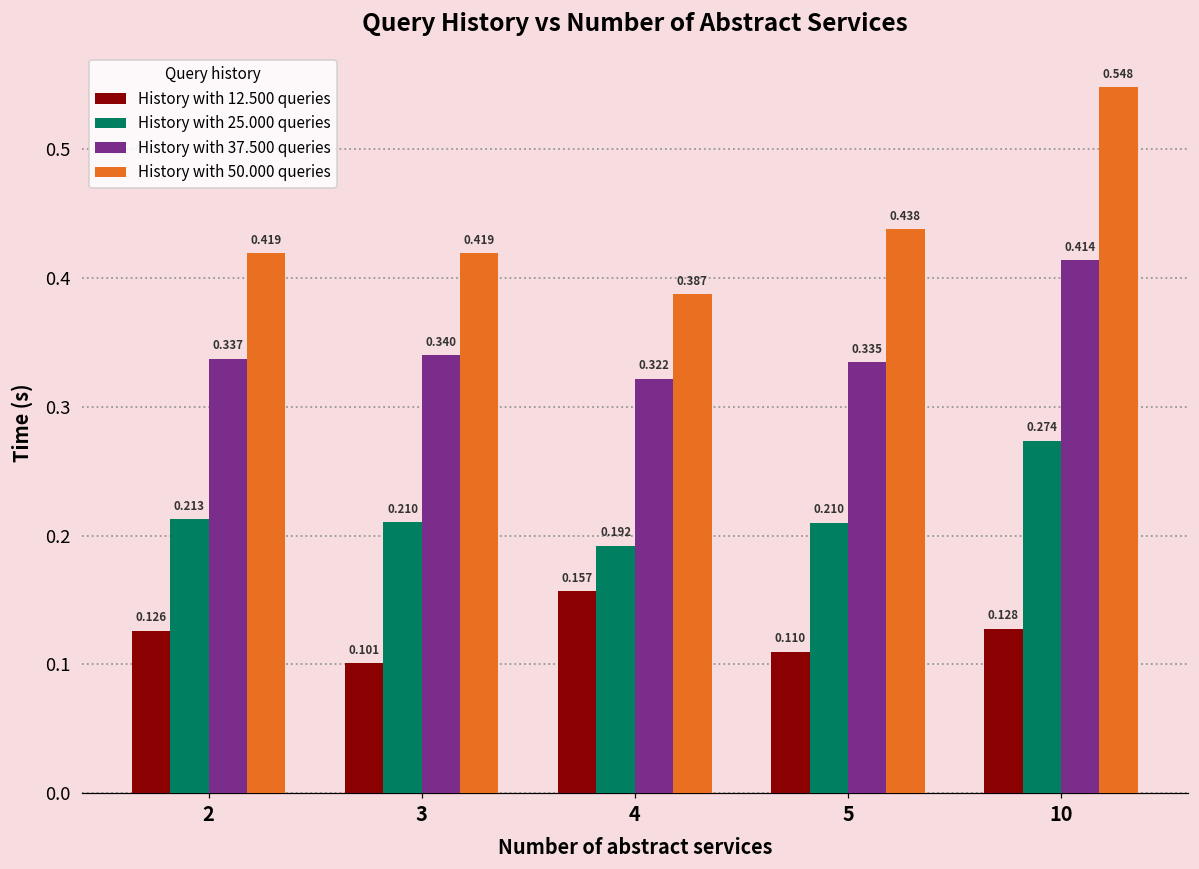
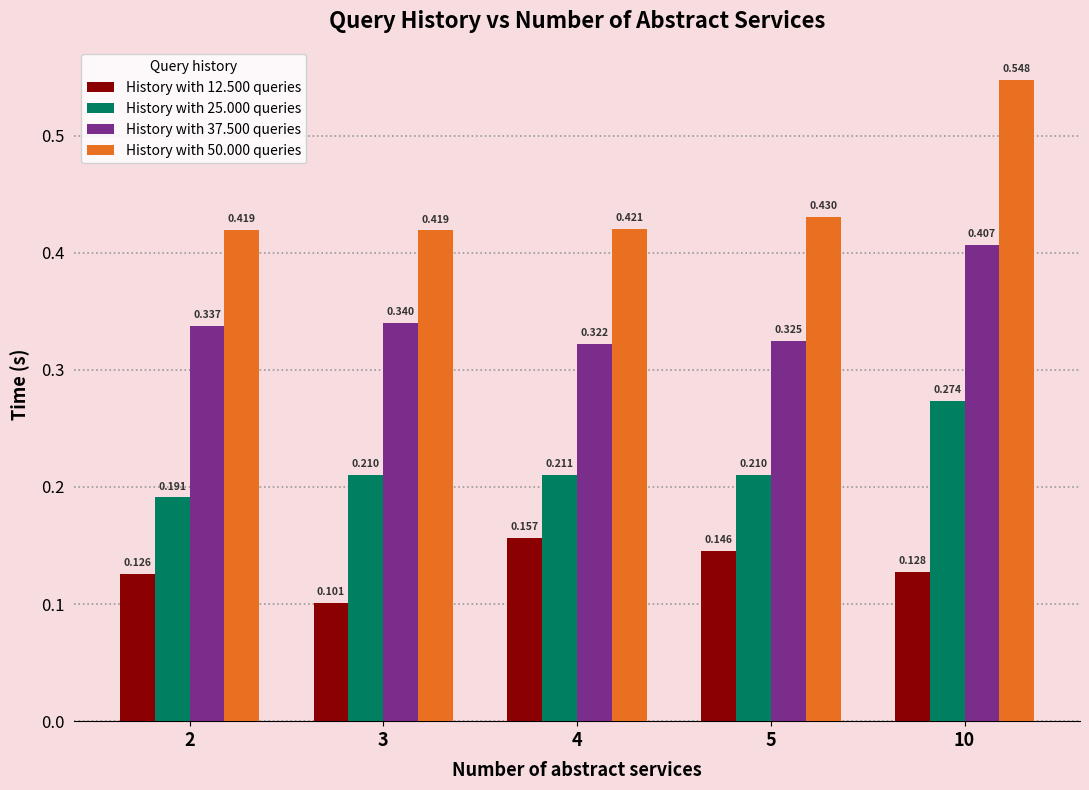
History with 25.000 queries, 2: 0.213 -> 0.191
History with 25.000 queries, 4: 0.192 -> 0.211
History with 50.000 queries, 4: 0.387 -> 0.421
History with 12.500 queries, 5: 0.110 -> 0.146
History with 37.500 queries, 5: 0.335 -> 0.325
History with 50.000 queries, 5: 0.438 -> 0.430
History with 37.500 queries, 10: 0.414 -> 0.407
